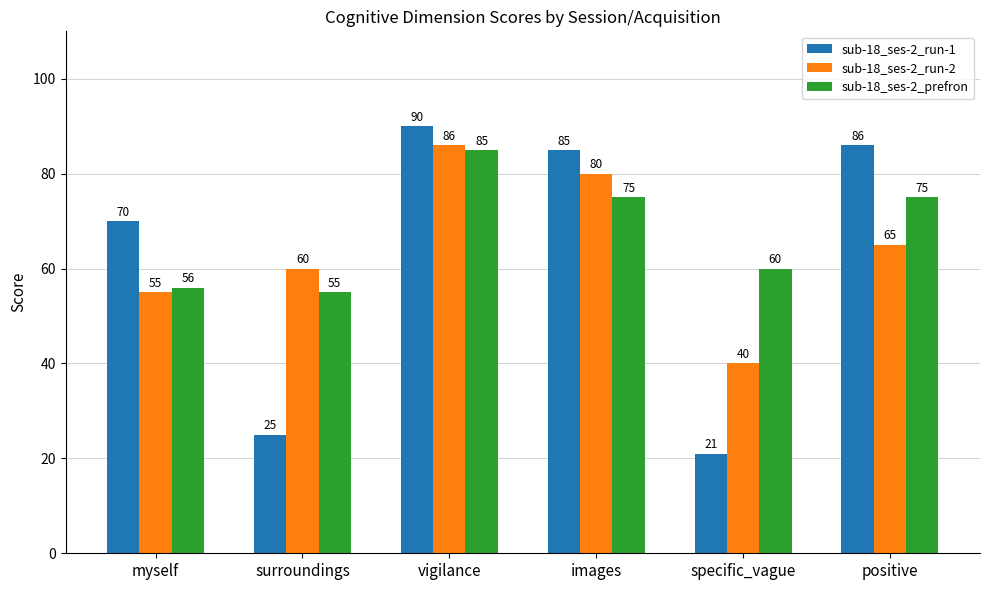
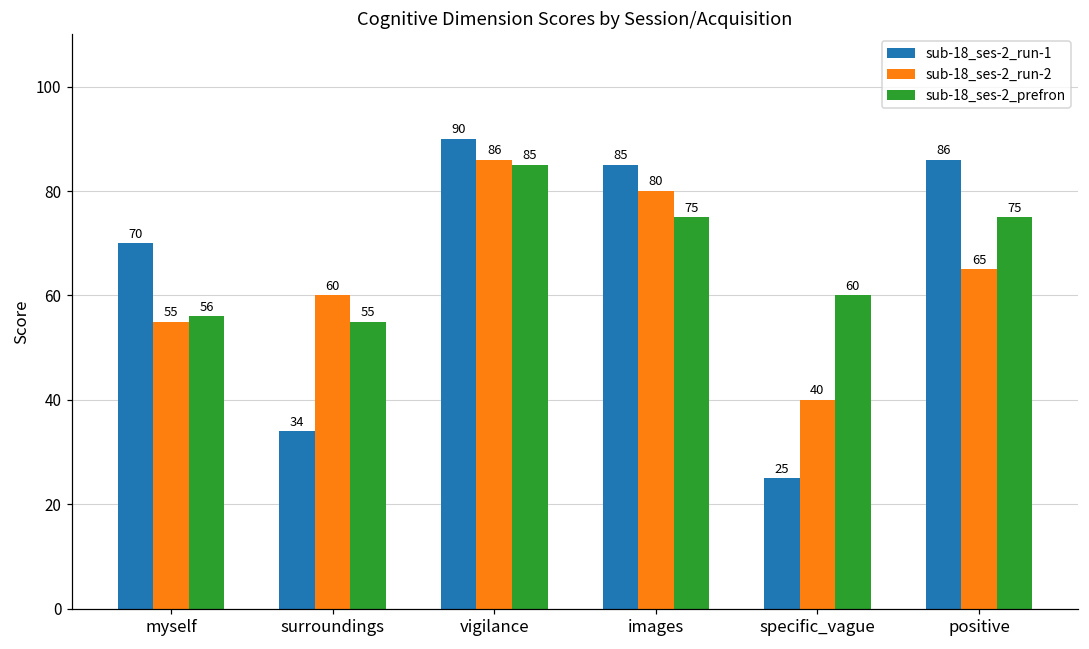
sub-18_ses-2_run-1, surroundings: 25 -> 34
sub-18_ses-2_run-1, specific_vague: 21 -> 25
